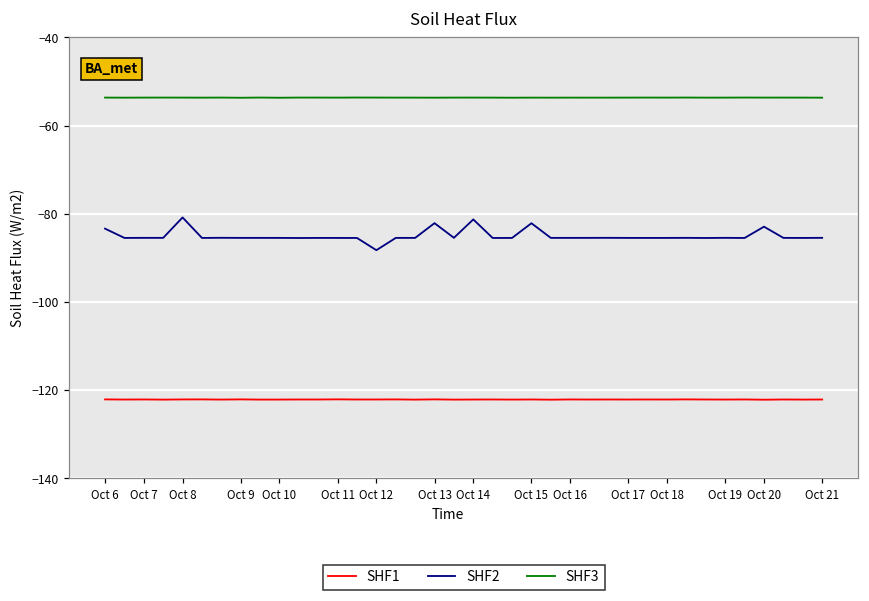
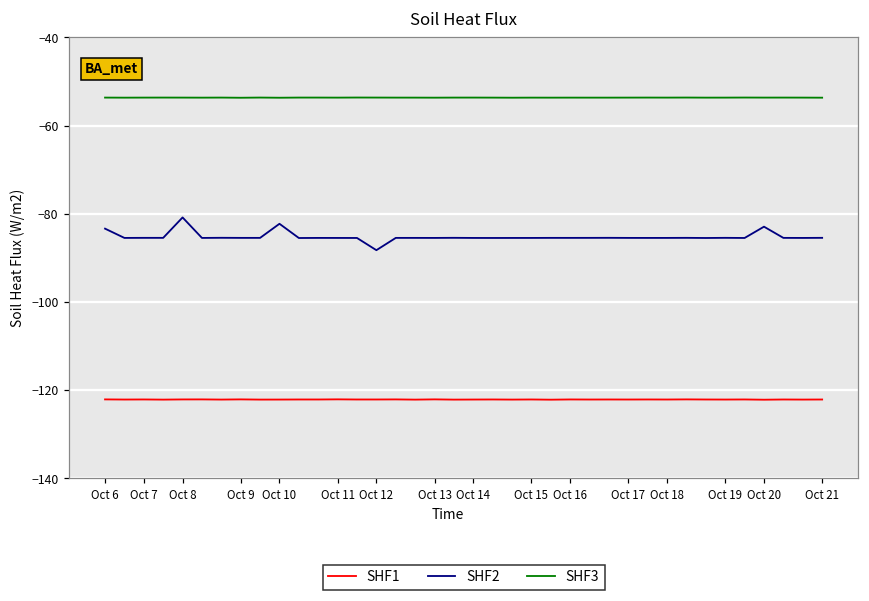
SHF2, Oct 10: -85 -> -82
SHF2, Oct 13: -82 -> -85
SHF2, Oct 14: -81 -> -85
SHF2, Oct 15: -82 -> -85
